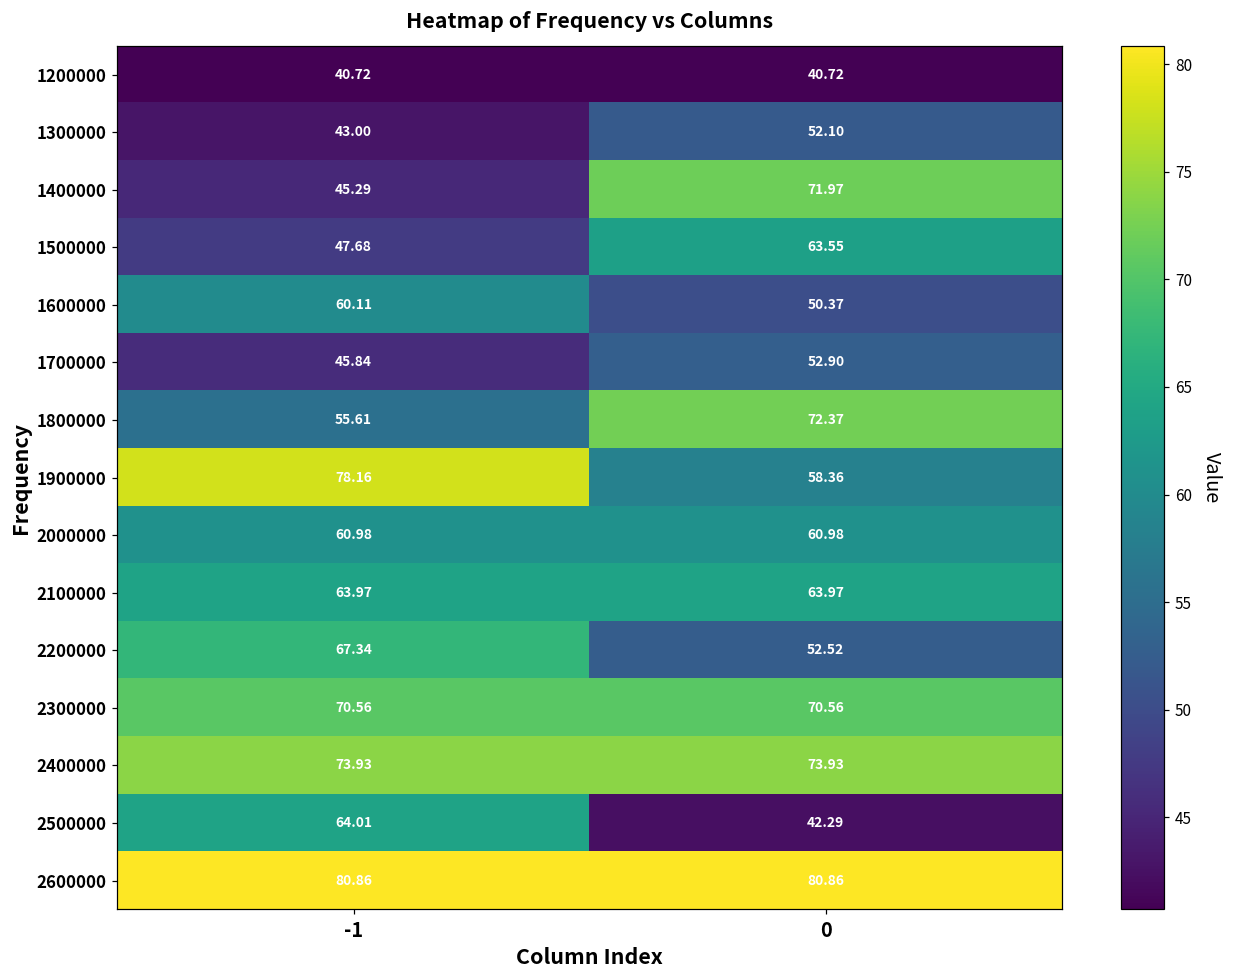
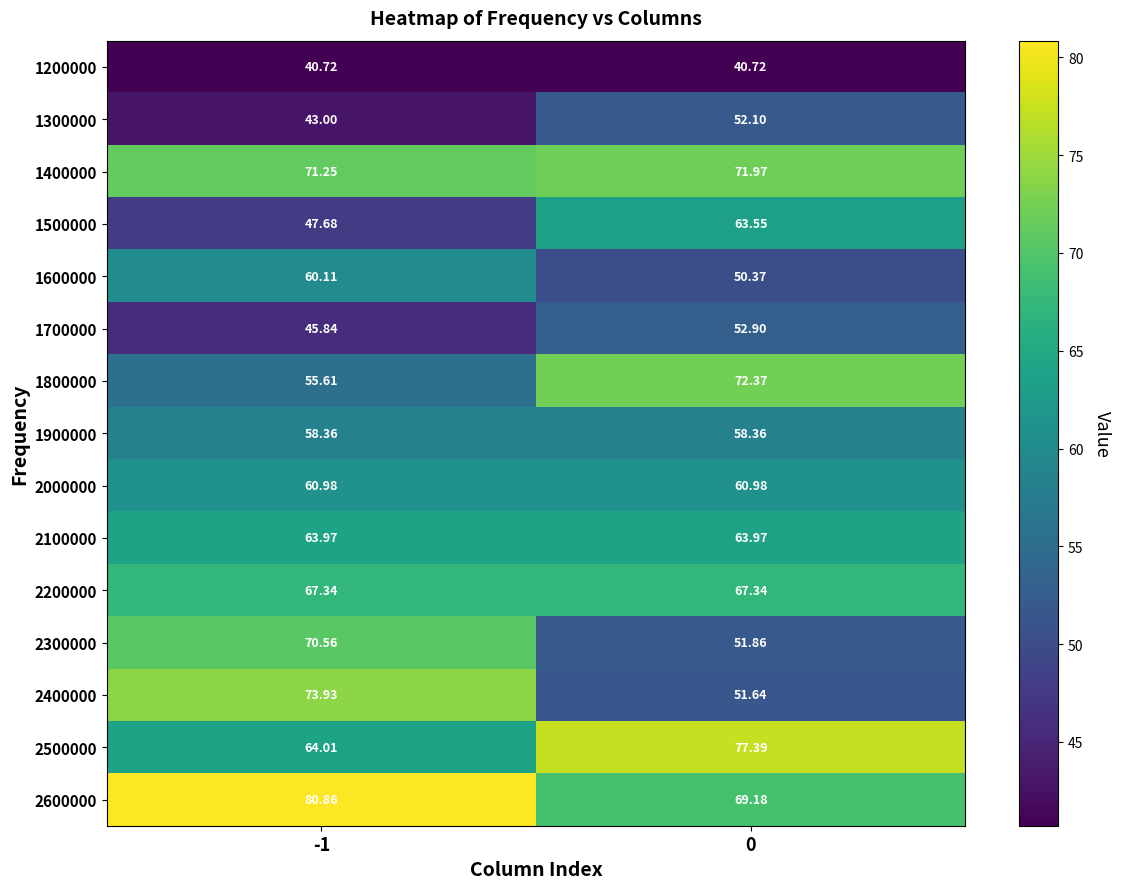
1400000, -1: 45.29 -> 71.25
1900000, -1: 78.16 -> 58.36
2200000, 0: 52.52 -> 67.34
2300000, 0: 70.56 -> 51.86
2400000, 0: 73.93 -> 51.64
2500000, 0: 42.29 -> 77.39
2600000, 0: 80.86 -> 69.18
